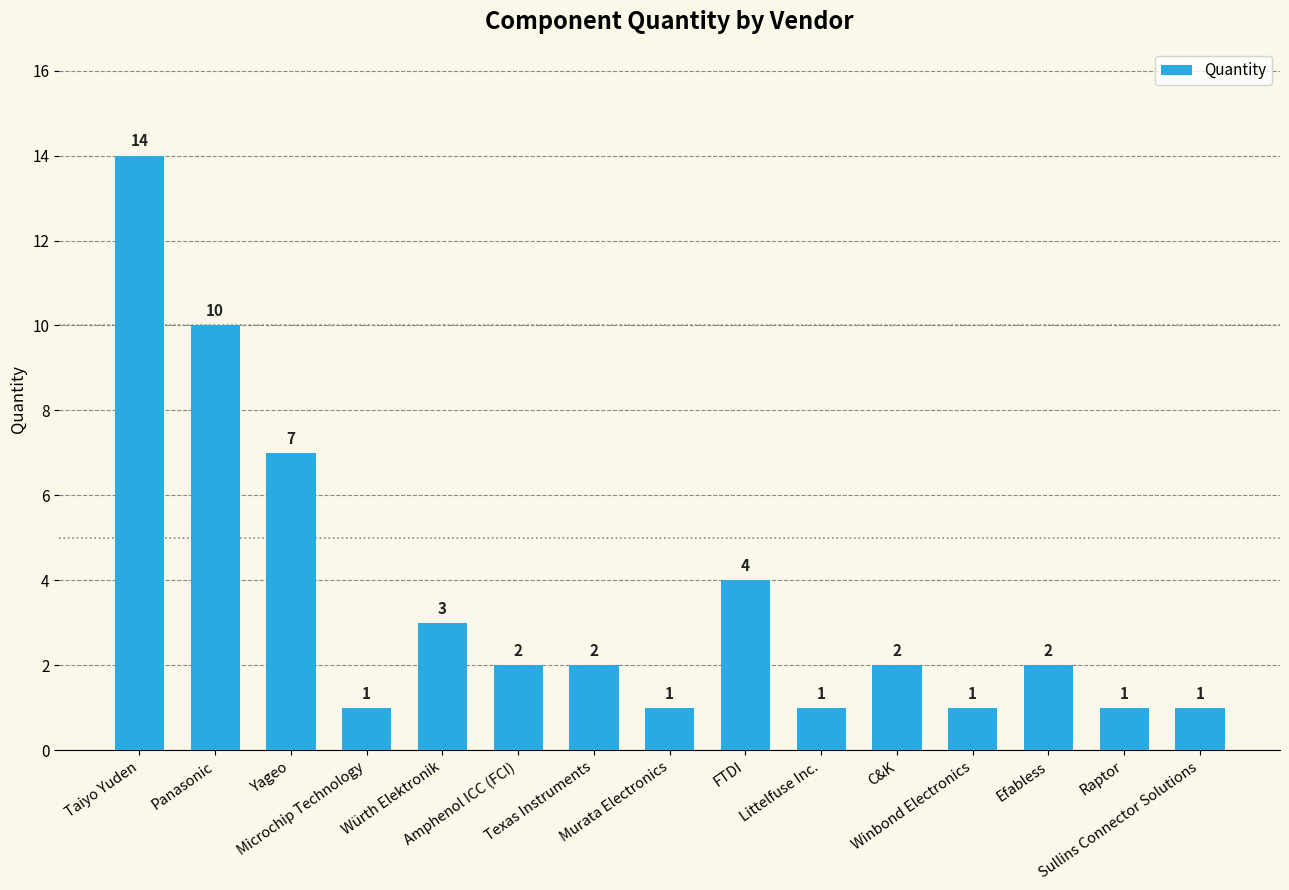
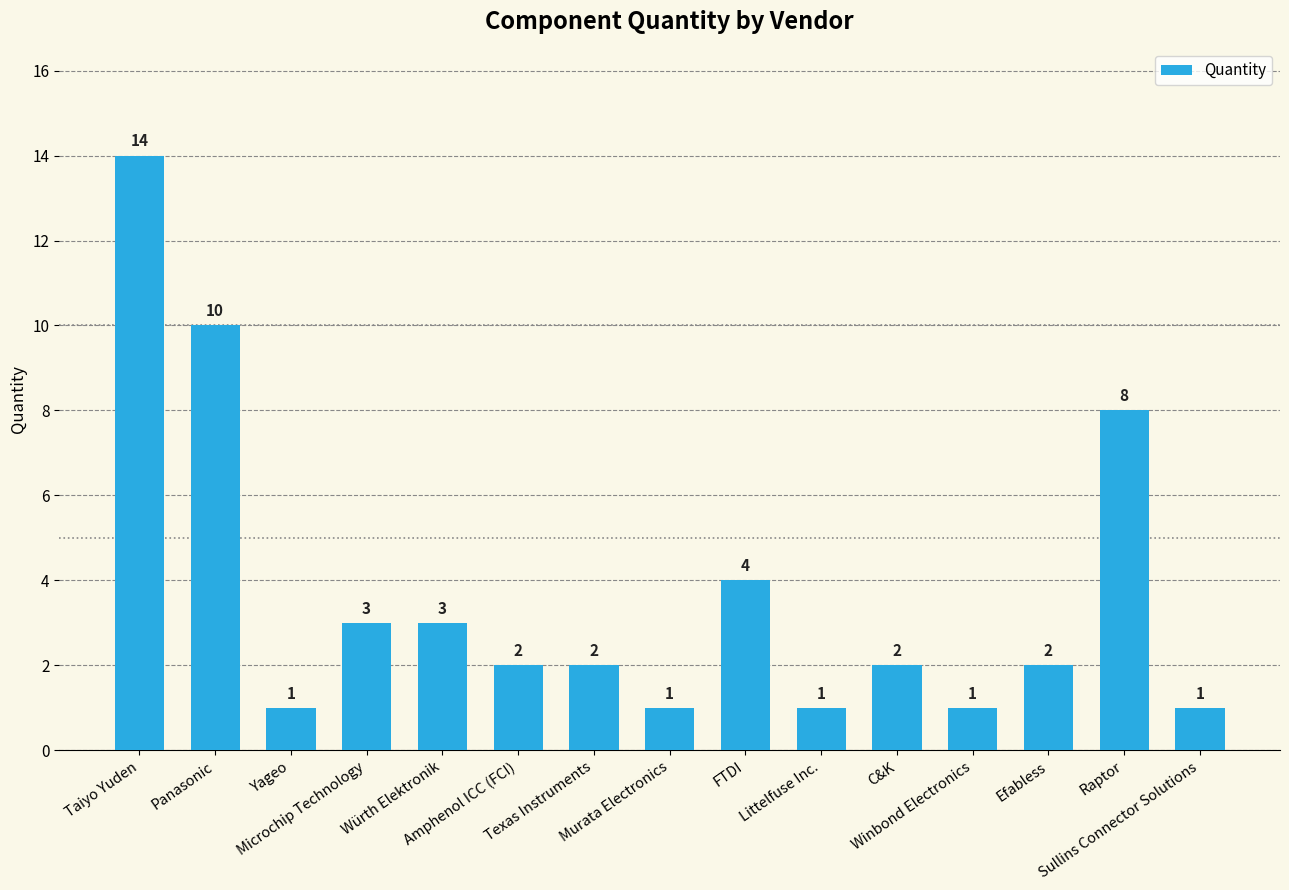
Yageo: 7 -> 1
Microchip Technology: 1 -> 3
Raptor: 1 -> 8
